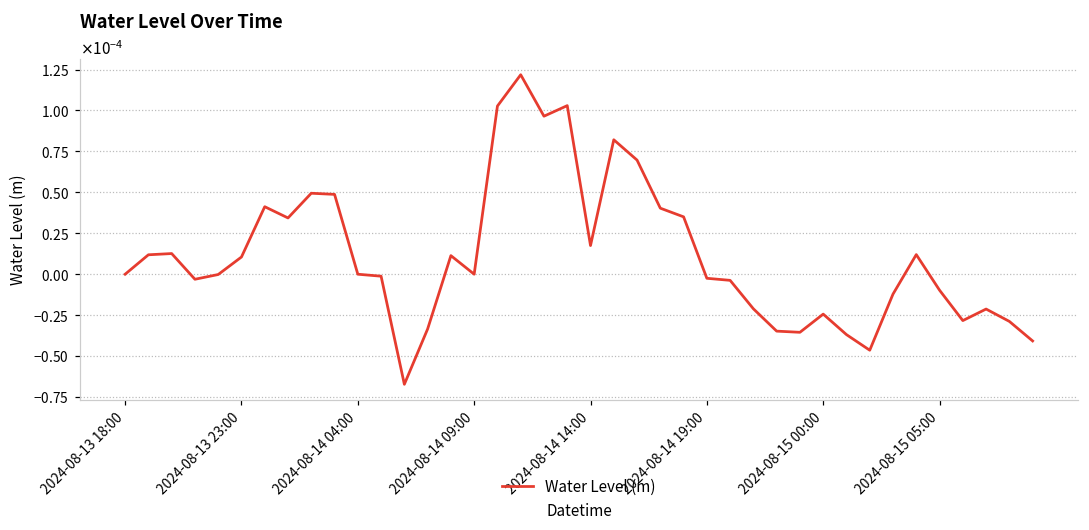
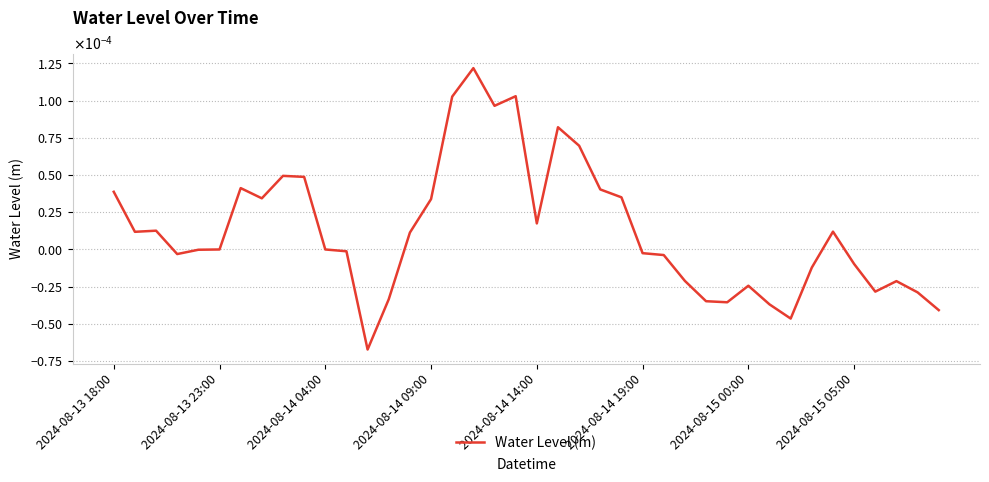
2024-08-13 18:00: 0.00000 -> 0.00004
2024-08-13 23:00: 0.00001 -> 0.00000
2024-08-14 09:00: 0.00000 -> 0.00003
